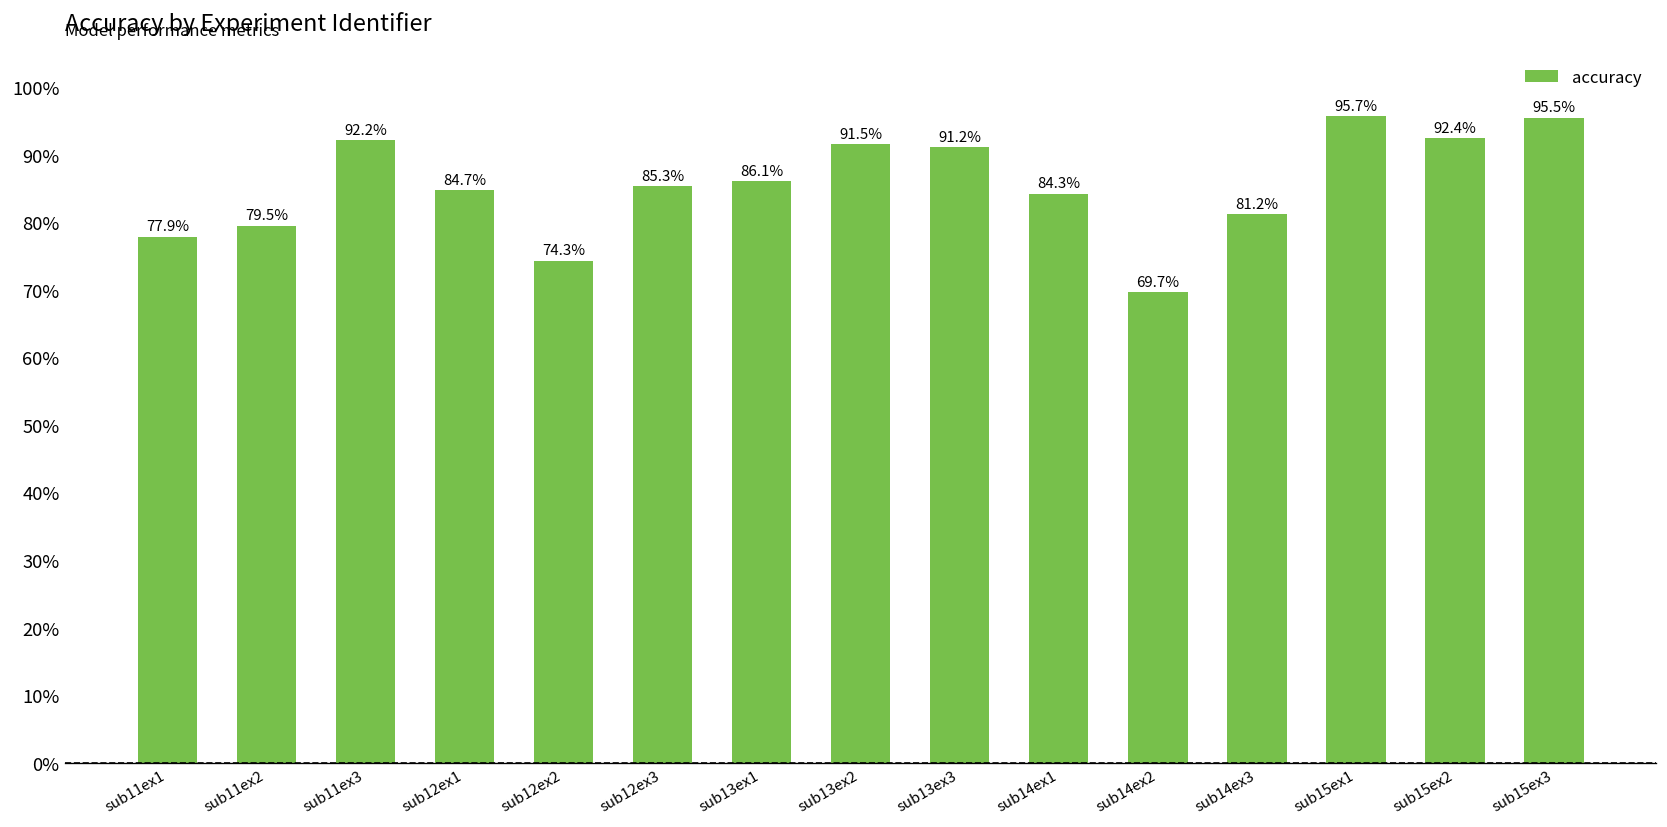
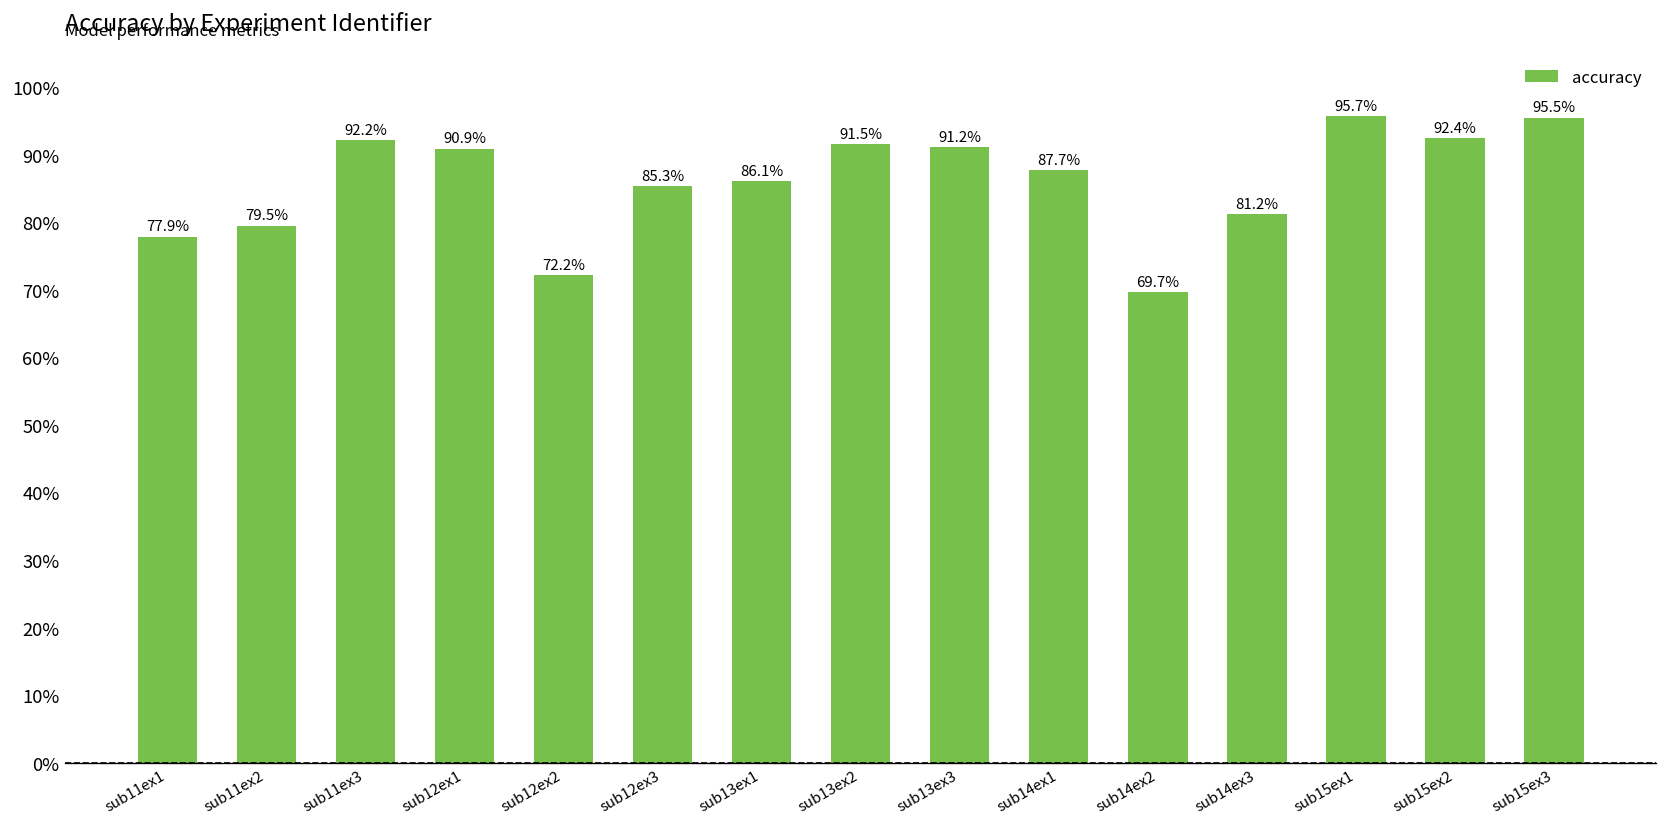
sub12ex1: 84.7% -> 90.9%
sub12ex2: 74.3% -> 72.2%
sub14ex1: 84.3% -> 87.7%
